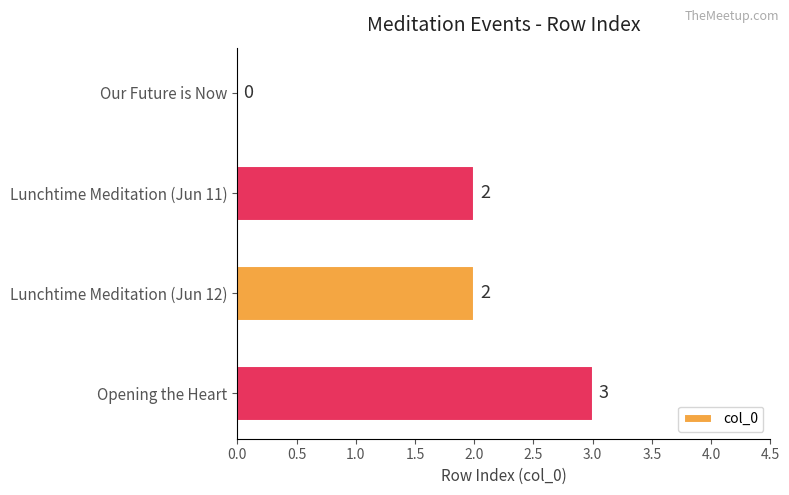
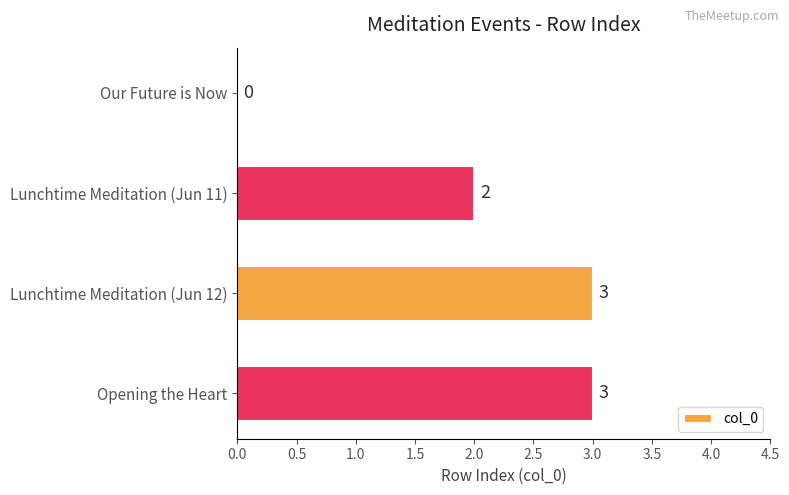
Lunchtime Meditation (Jun 12): 2 -> 3
